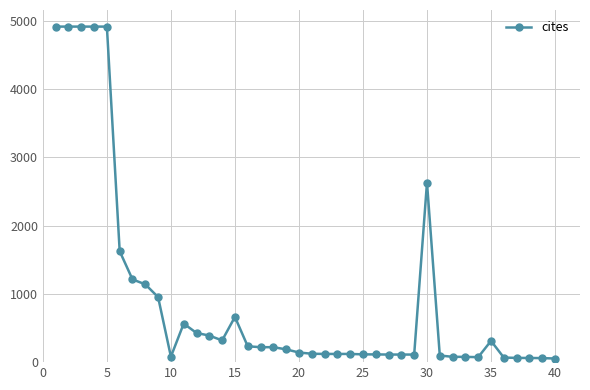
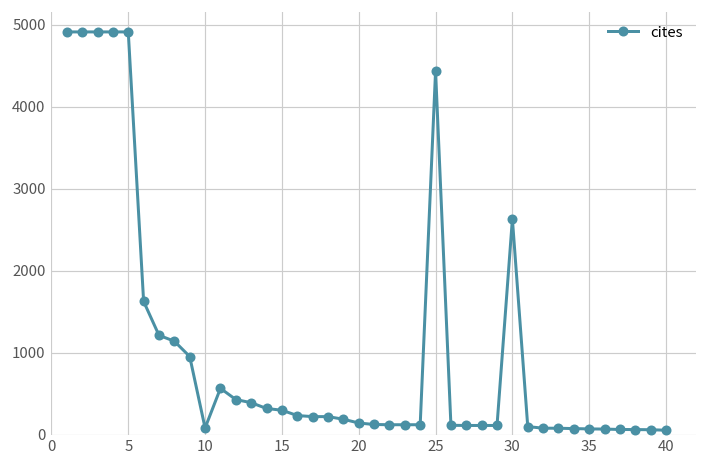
15: 700 -> 300
25: 100 -> 4400
35: 300 -> 100
